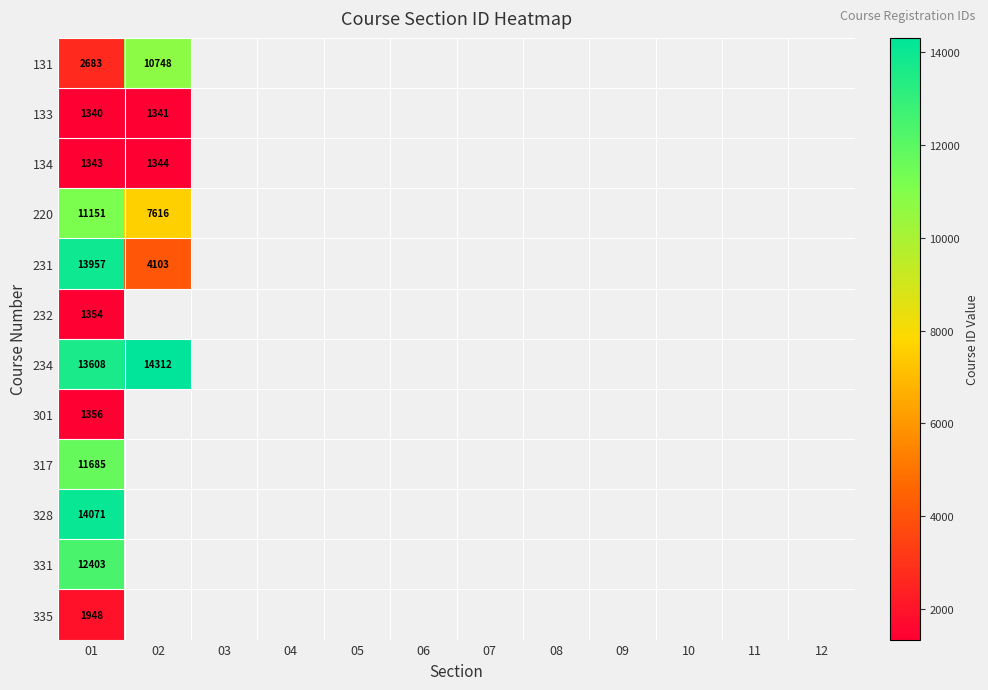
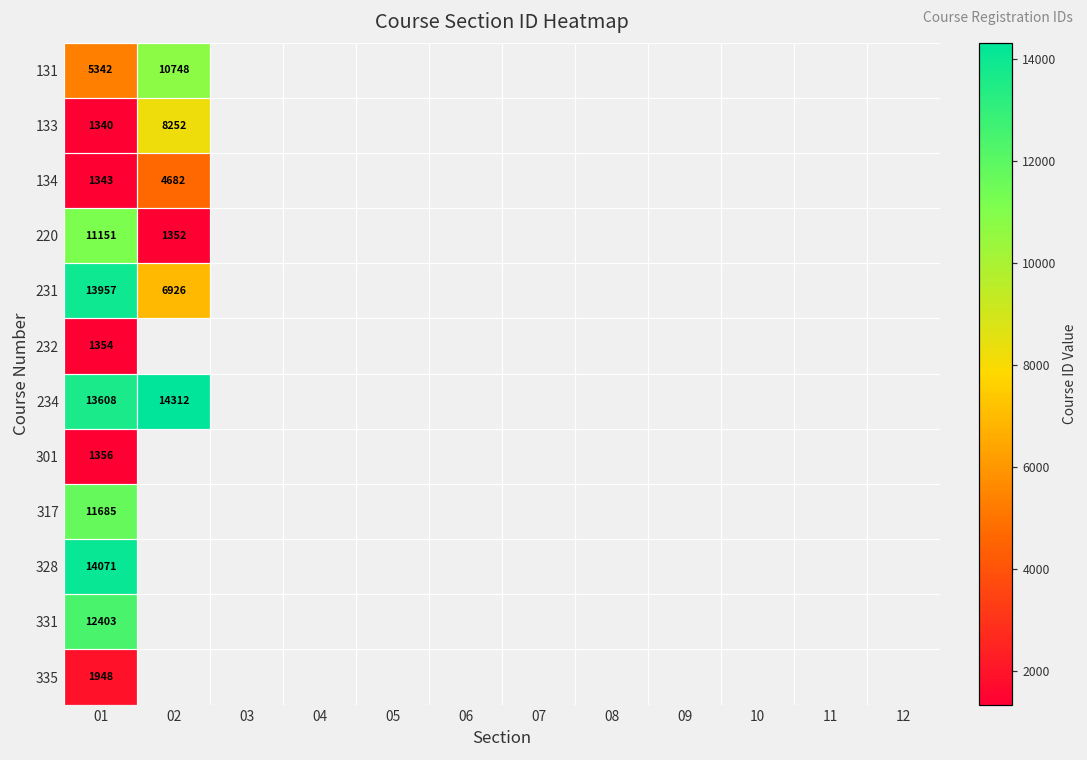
131, 01: 2683 -> 5342
133, 02: 1341 -> 8252
134, 02: 1344 -> 4682
220, 02: 7616 -> 1352
231, 02: 4103 -> 6926
